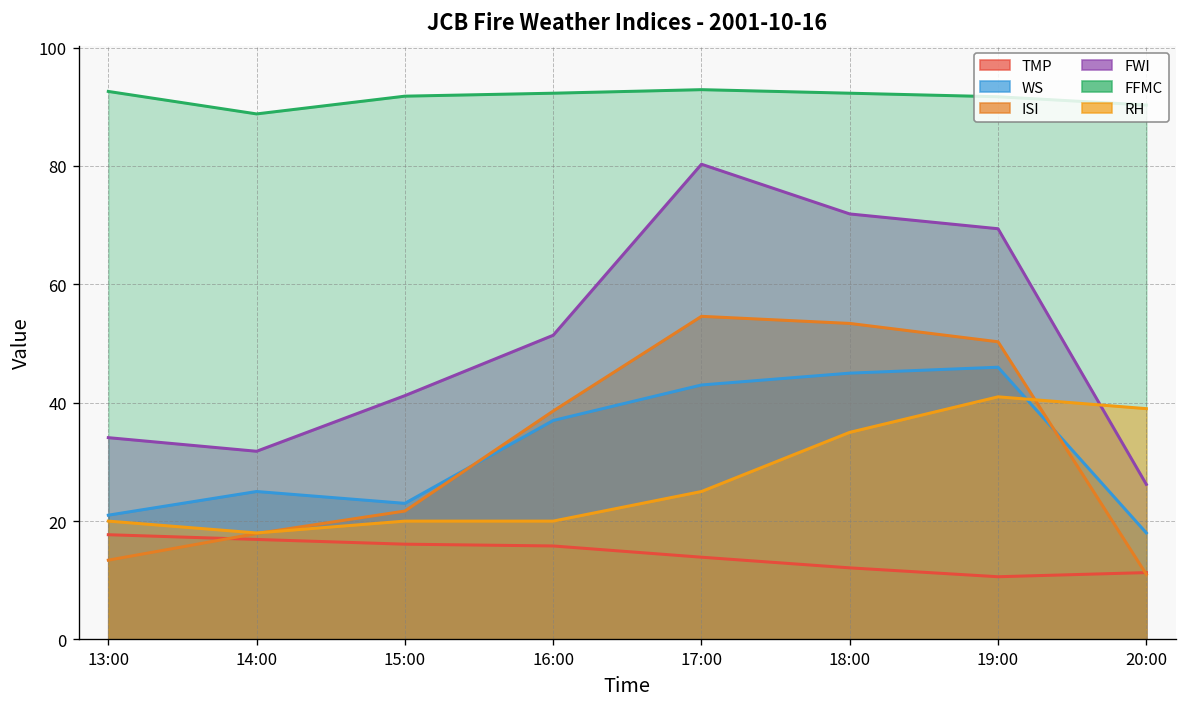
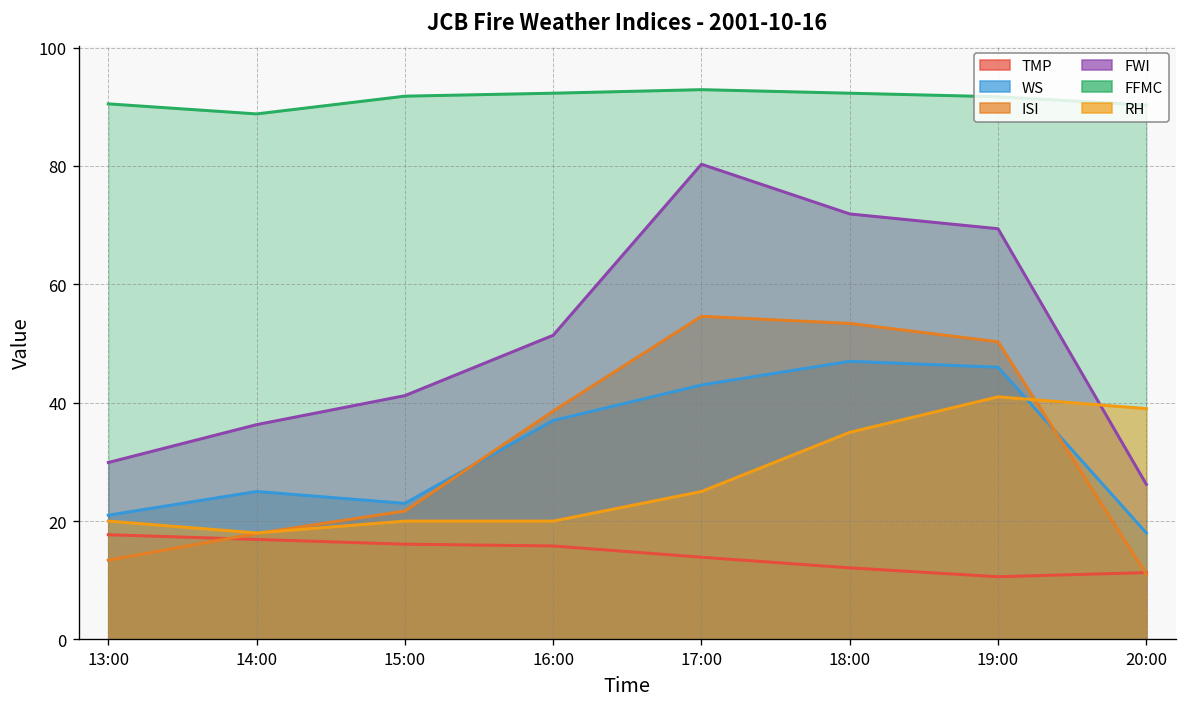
FWI, 13:00: 34 -> 30
FFMC, 13:00: 93 -> 91
FWI, 14:00: 32 -> 36
WS, 18:00: 45 -> 47
